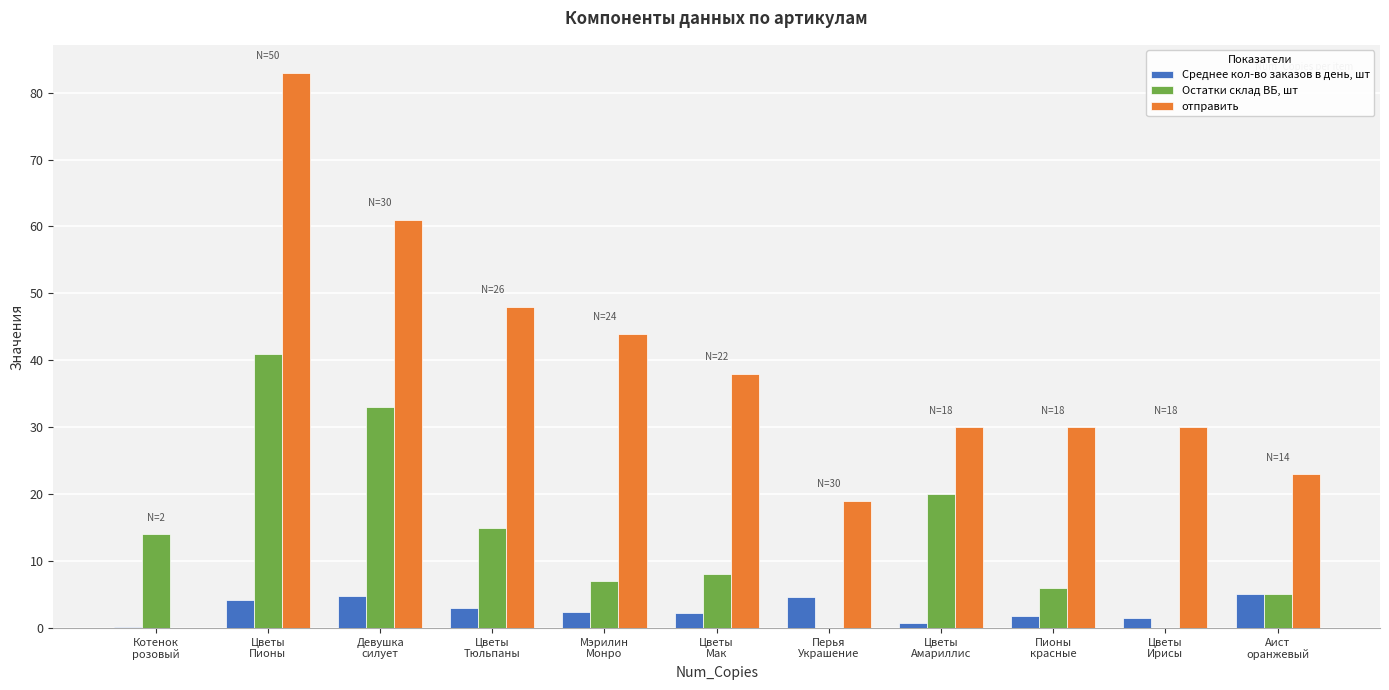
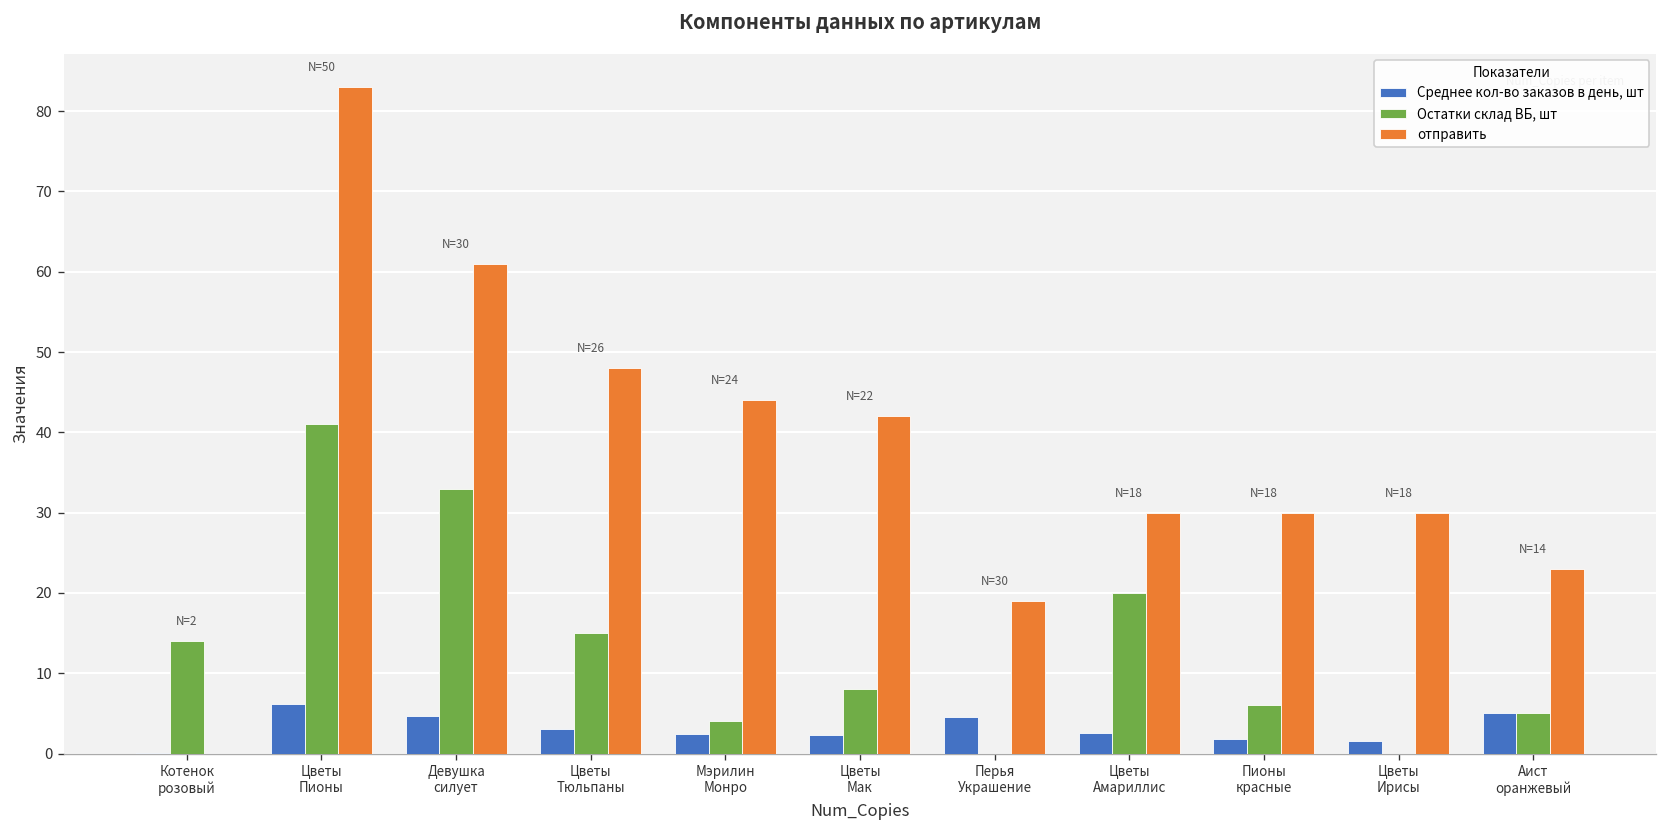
Среднее кол-во заказов в день, шт, Цветы Пионы: 4 -> 6
Остатки склад ВБ, шт, Мэрилин Монро: 7 -> 4
отправить, Цветы Мак: 38 -> 42
Среднее кол-во заказов в день, шт, Цветы Амариллис: 1 -> 3
